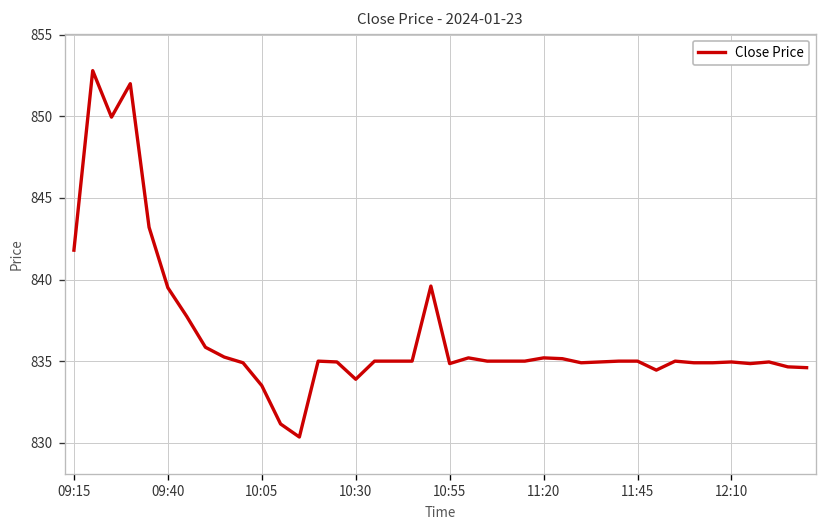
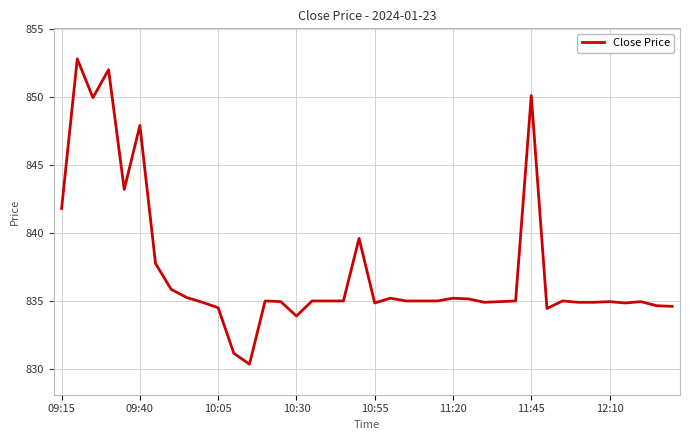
09:40: 839.5 -> 847.9
10:05: 833.5 -> 834.5
11:45: 835.0 -> 850.1
